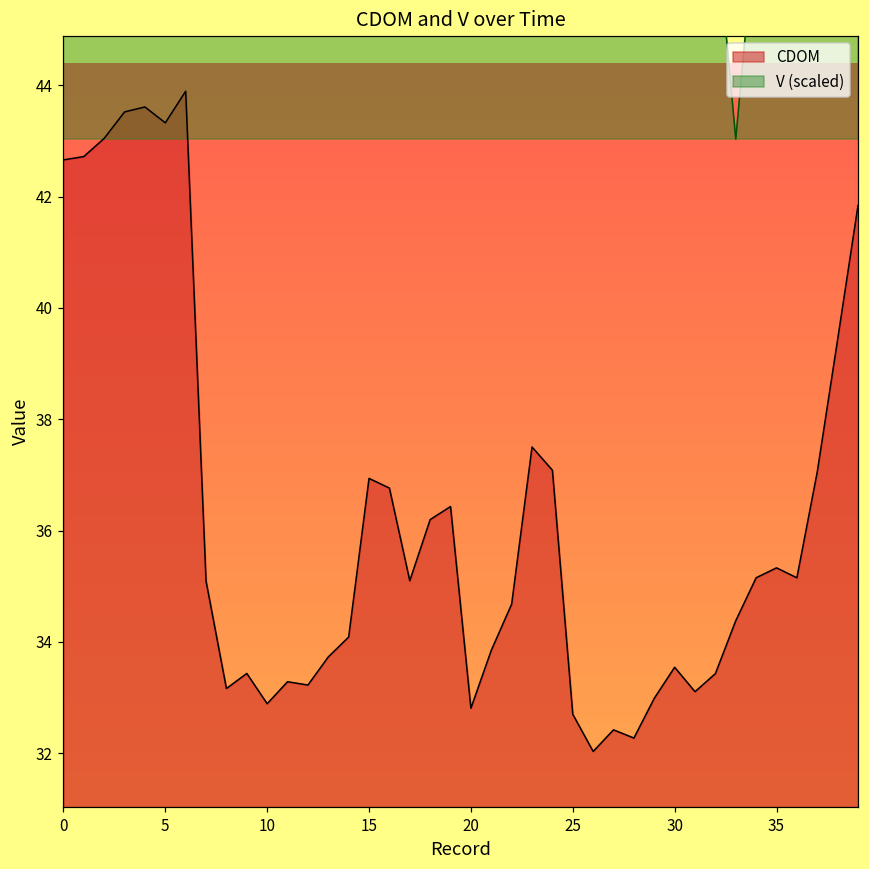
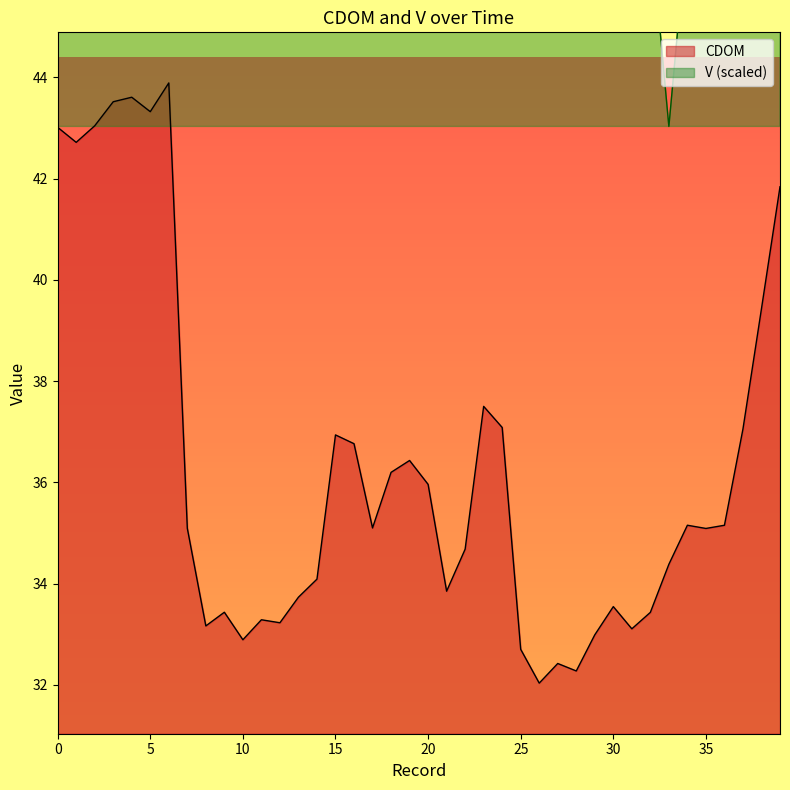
CDOM, 0: 42.7 -> 43.0
CDOM, 20: 32.8 -> 36.0
CDOM, 35: 35.3 -> 35.1
